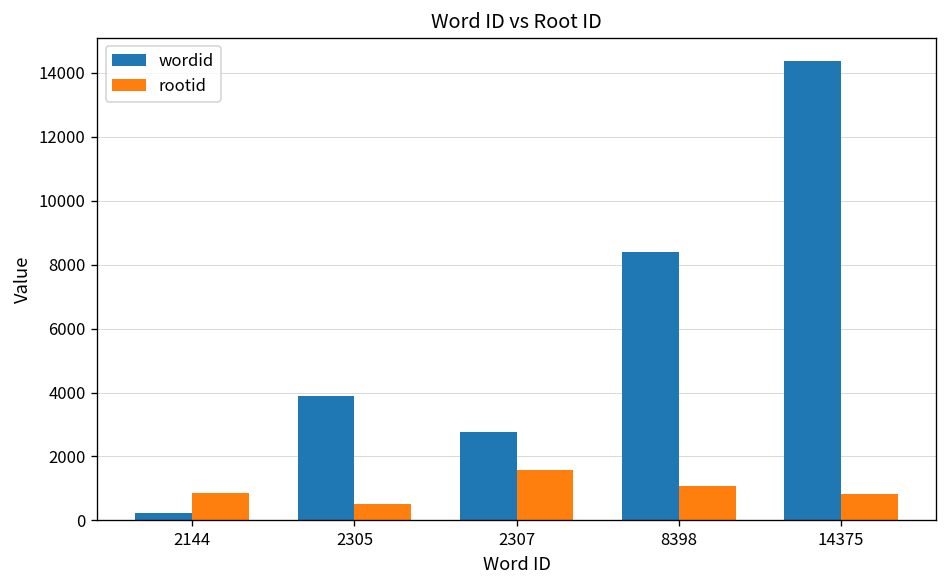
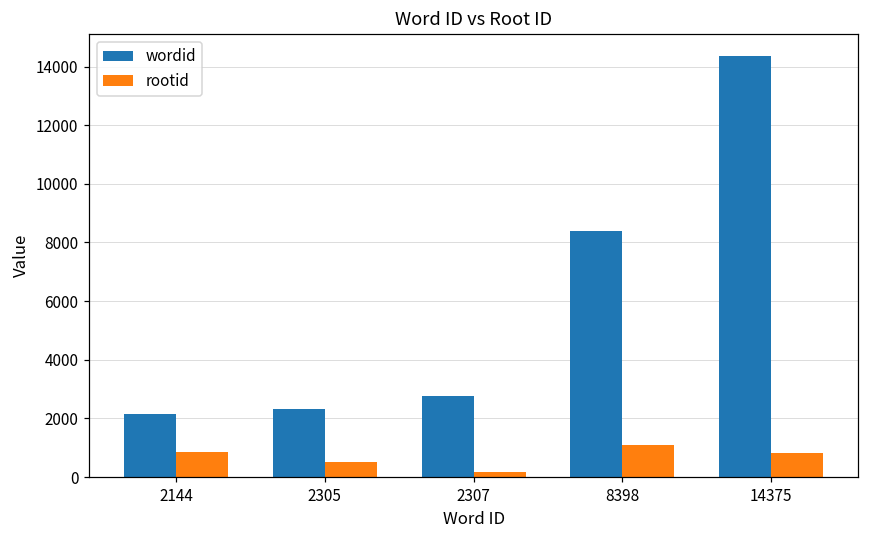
wordid, 2144: 200 -> 2100
wordid, 2305: 3900 -> 2300
rootid, 2307: 1600 -> 200
